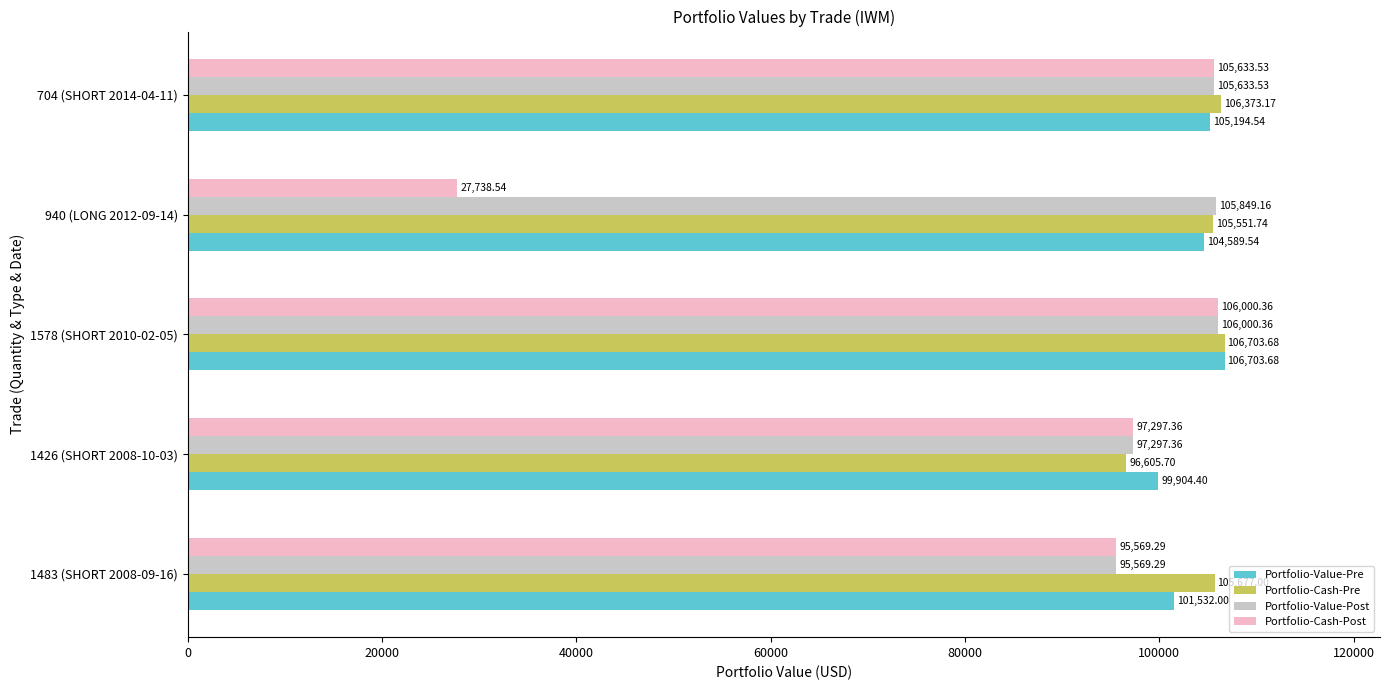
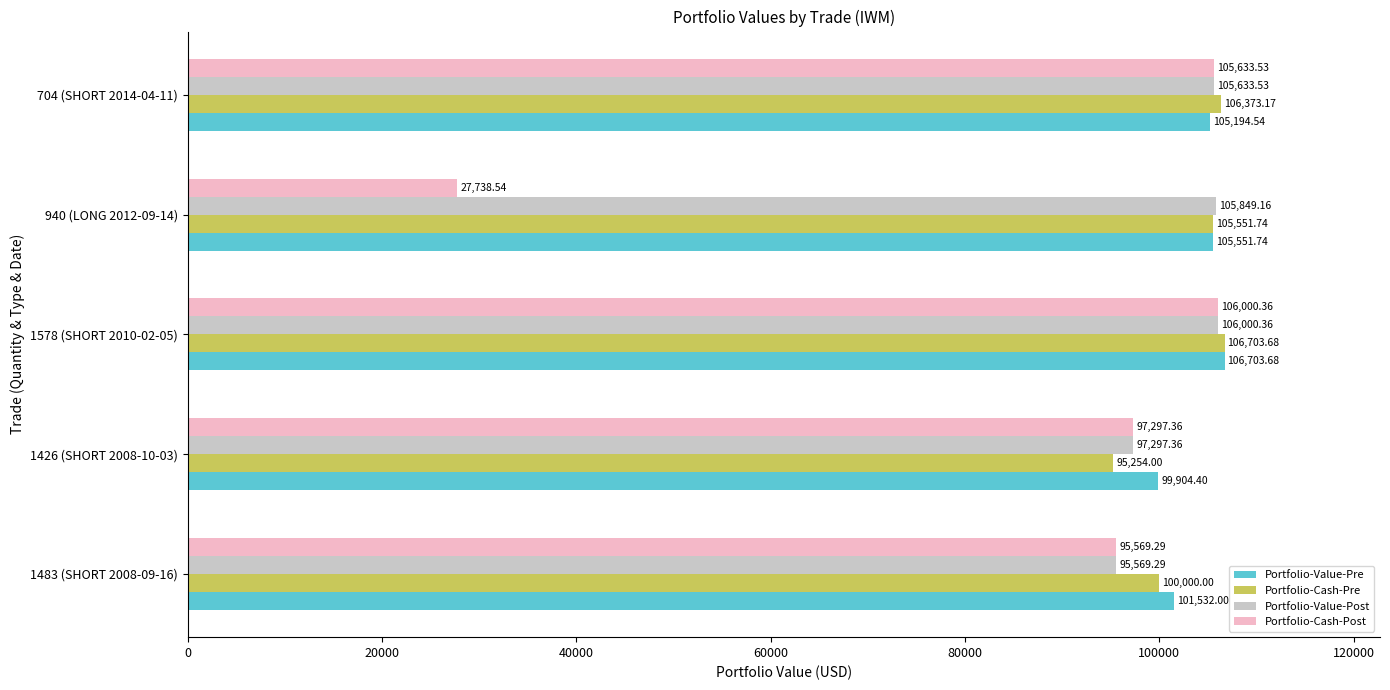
Portfolio-Value-Pre, 940 (LONG 2012-09-14): 104,589.54 -> 105,551.74
Portfolio-Cash-Pre, 1426 (SHORT 2008-10-03): 96,605.70 -> 95,254.00
Portfolio-Cash-Pre, 1483 (SHORT 2008-09-16): 106000 -> 100000
